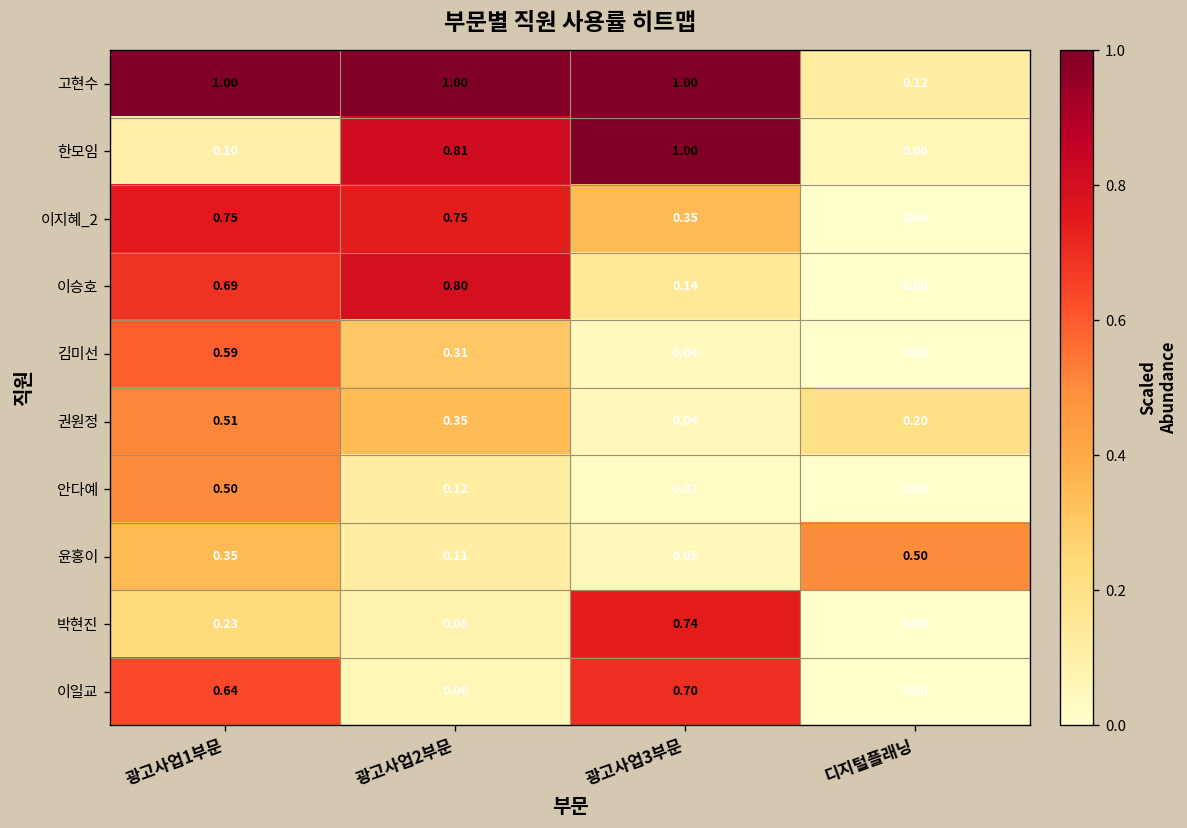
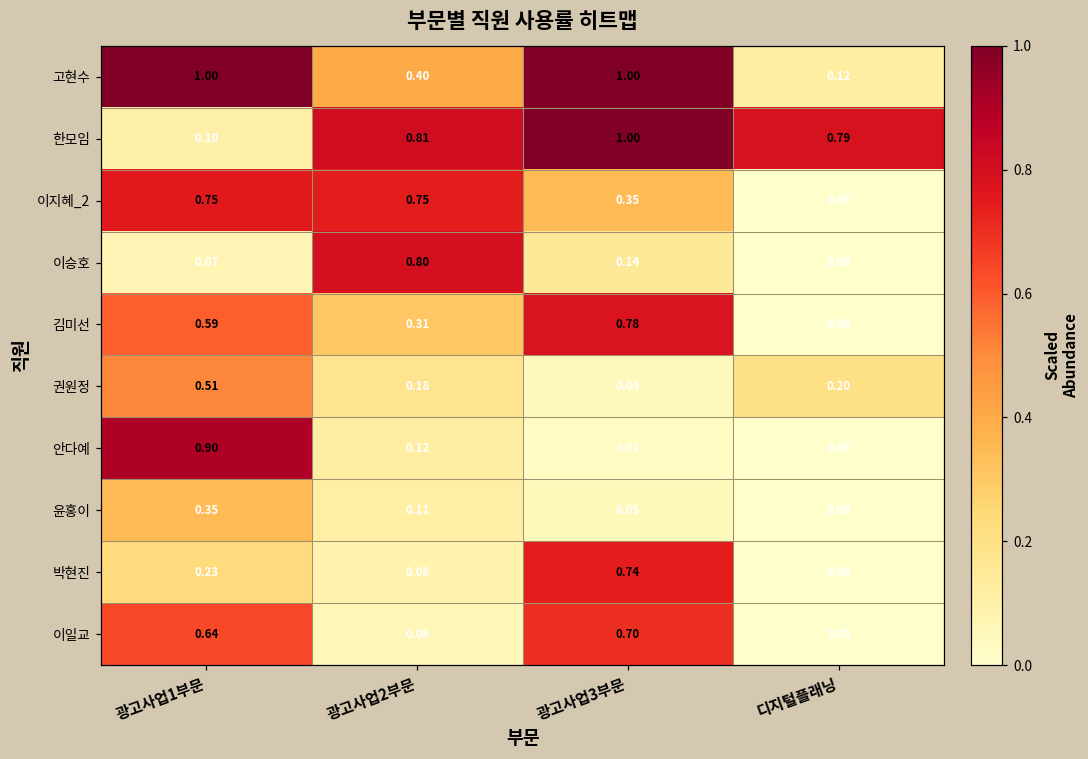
고현수, 광고사업2부문: 1.00 -> 0.40
한모임, 디지털플래닝: 0.06 -> 0.79
이승호, 광고사업1부문: 0.69 -> 0.07
김미선, 광고사업3부문: 0.04 -> 0.78
권원정, 광고사업2부문: 0.35 -> 0.18
안다예, 광고사업1부문: 0.50 -> 0.90
윤홍이, 디지털플래닝: 0.50 -> 0.00
